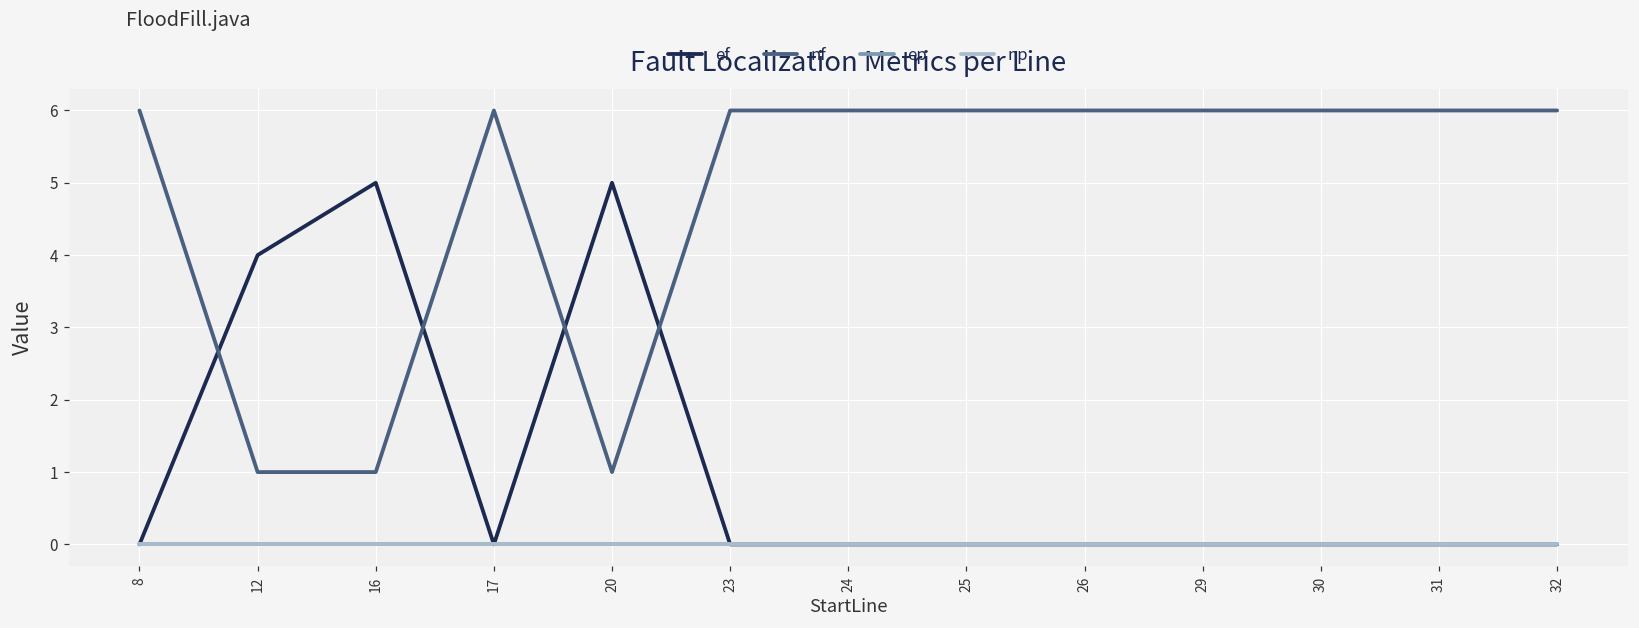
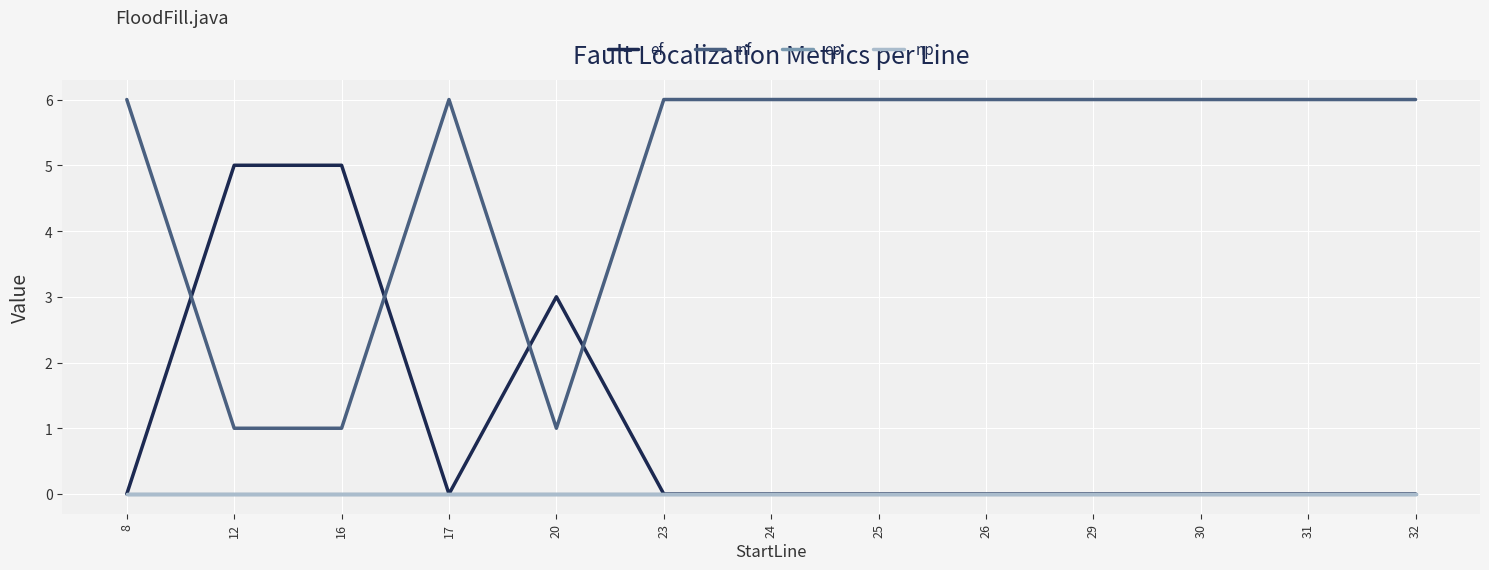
ef, 12: 4 -> 5
ef, 20: 5 -> 3
